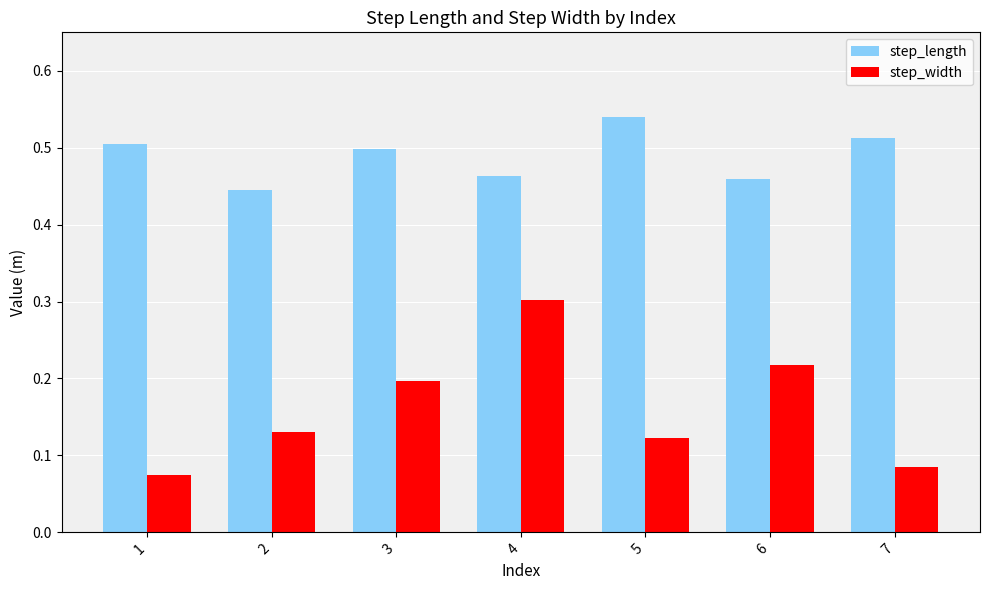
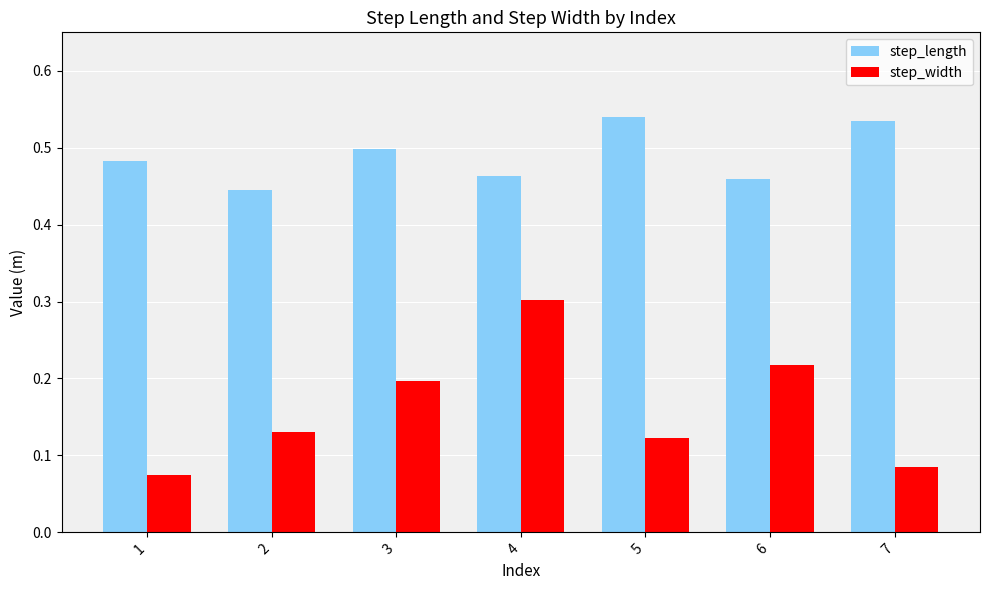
step_length, 1: 0.50 -> 0.48
step_length, 7: 0.51 -> 0.53
